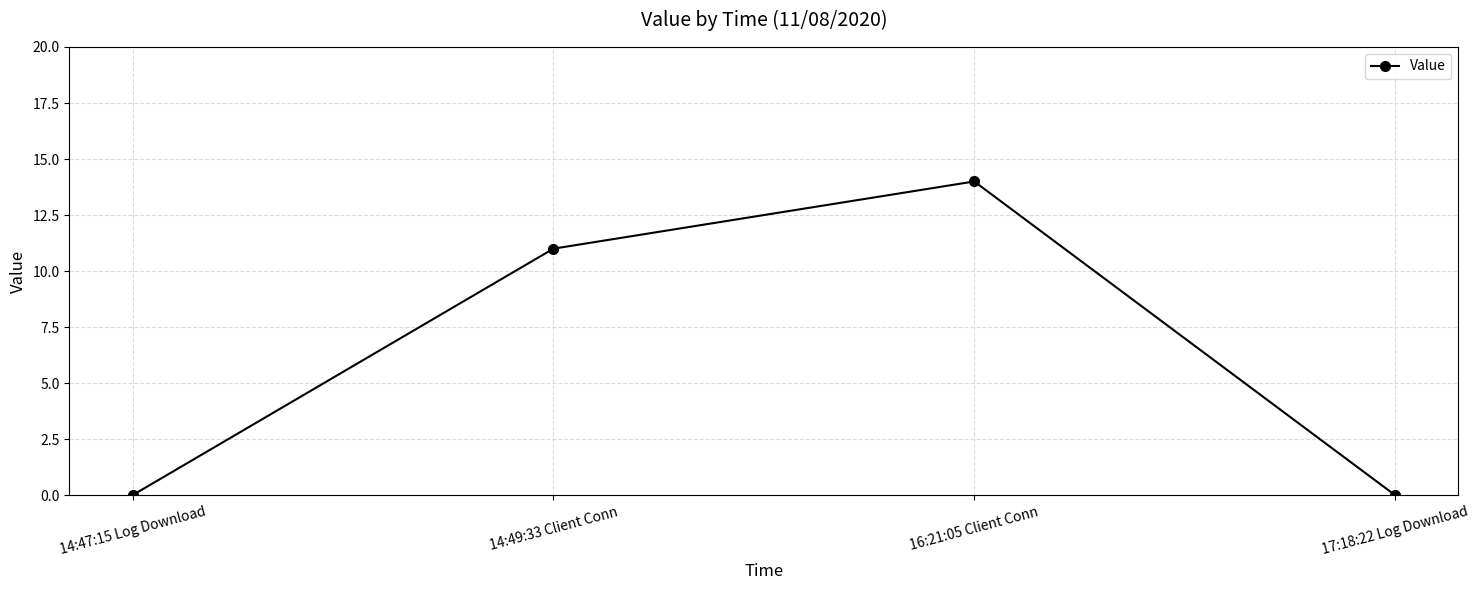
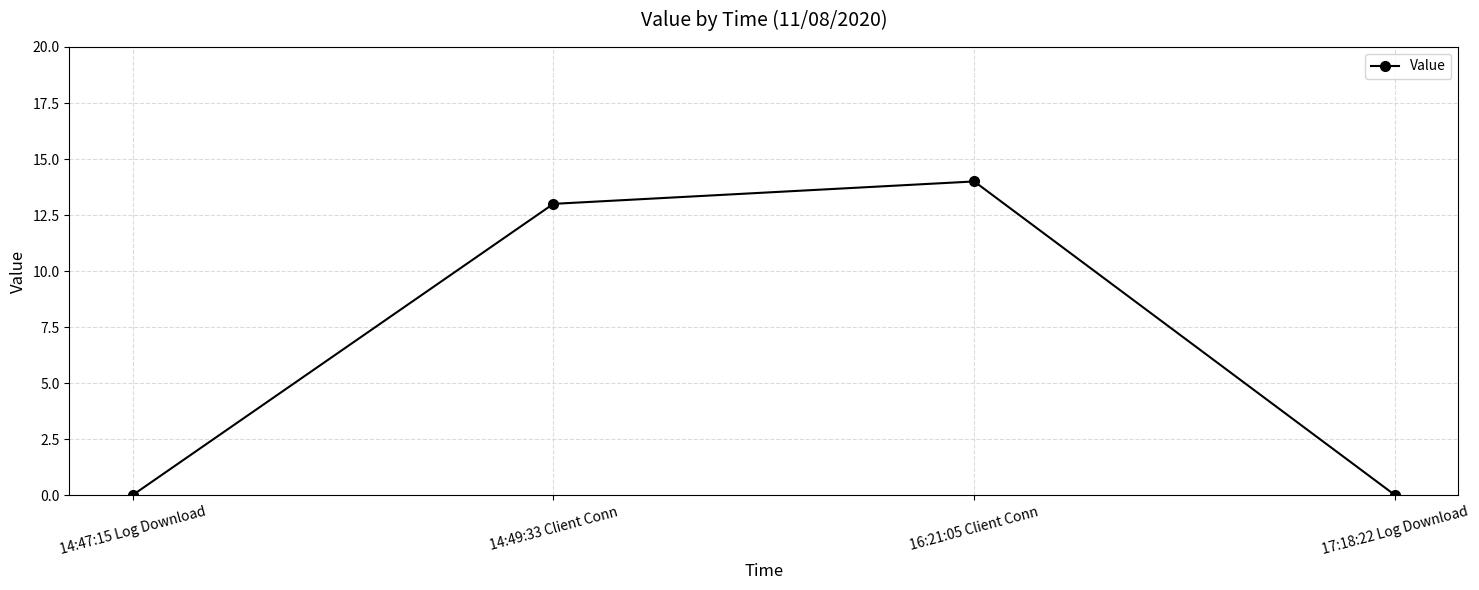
14:49:33 Client Conn: 11 -> 13
